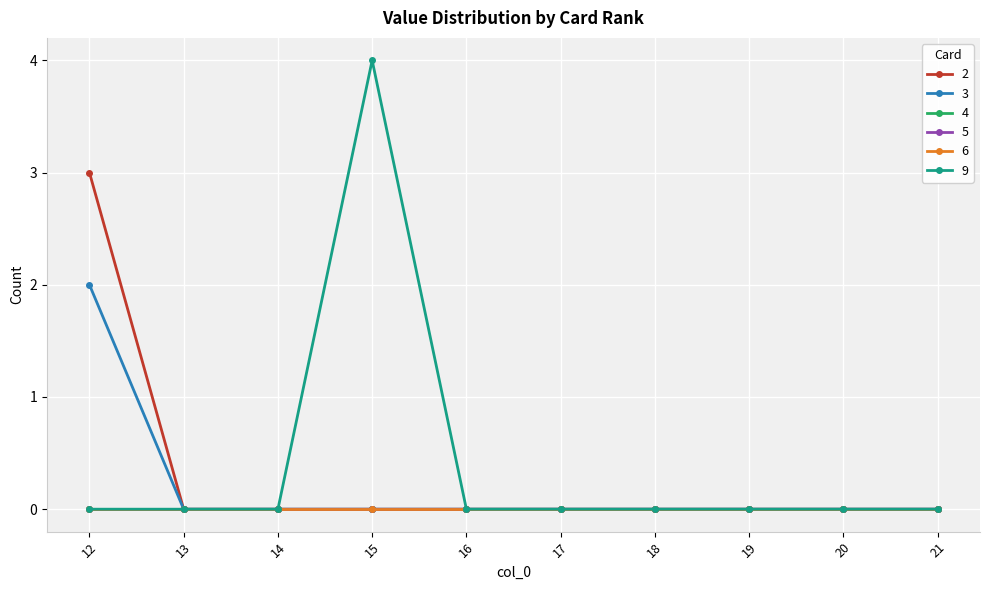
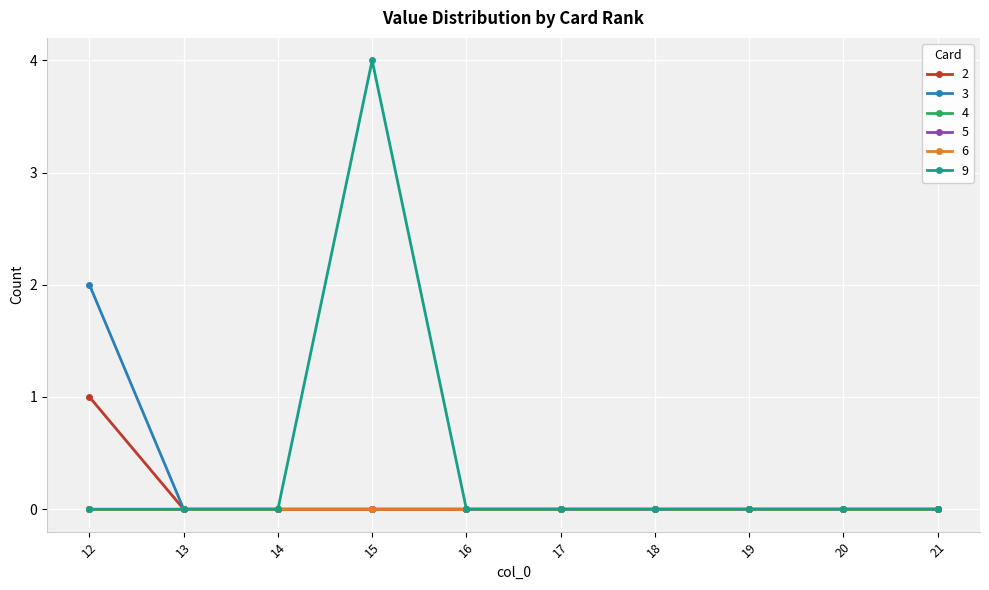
2, 12: 3 -> 1
